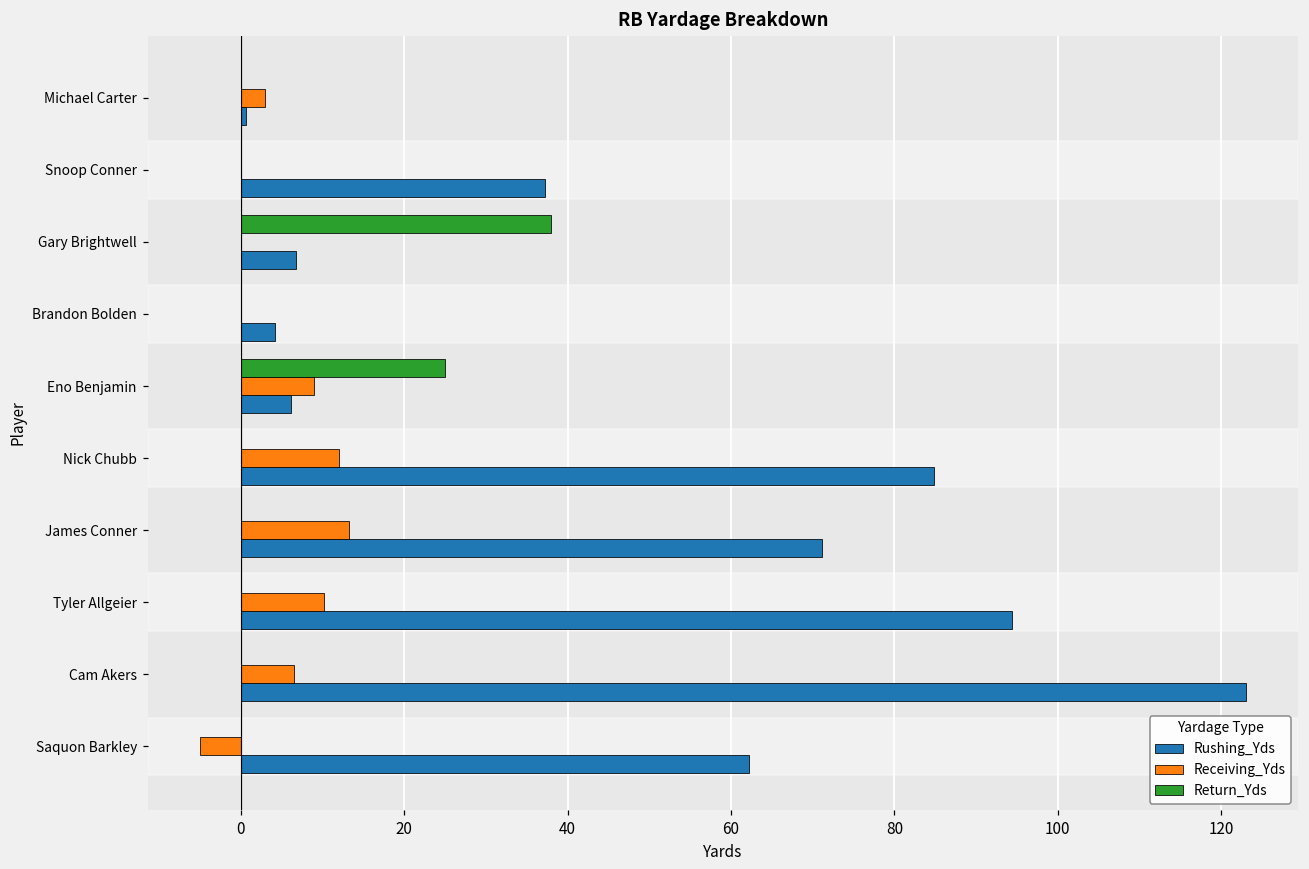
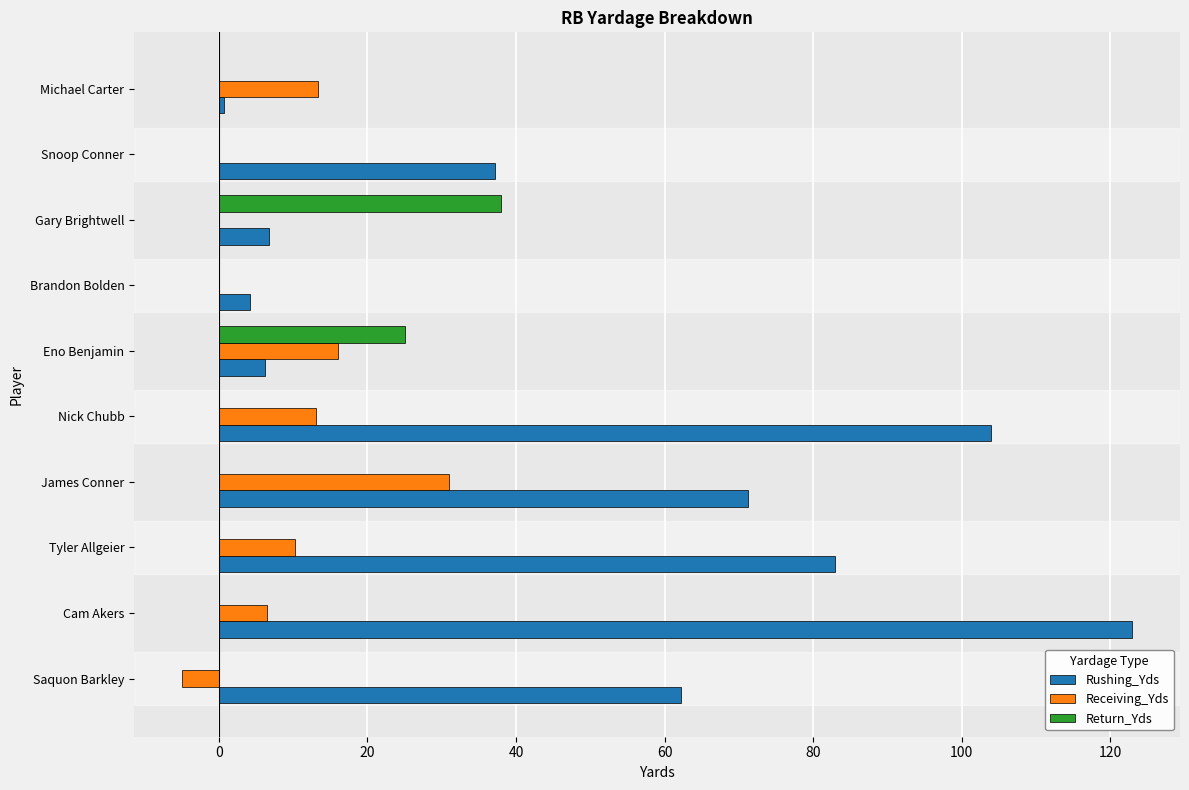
Receiving_Yds, Michael Carter: 3 -> 13
Receiving_Yds, Eno Benjamin: 9 -> 16
Receiving_Yds, Nick Chubb: 12 -> 13
Rushing_Yds, Nick Chubb: 85 -> 104
Receiving_Yds, James Conner: 13 -> 31
Rushing_Yds, Tyler Allgeier: 94 -> 83
